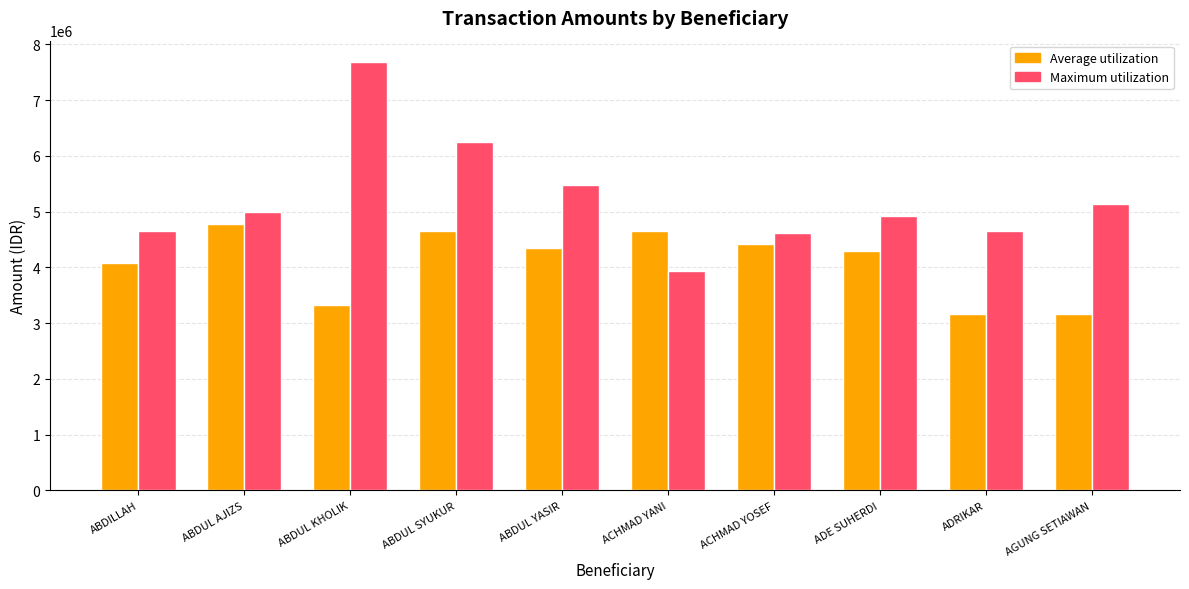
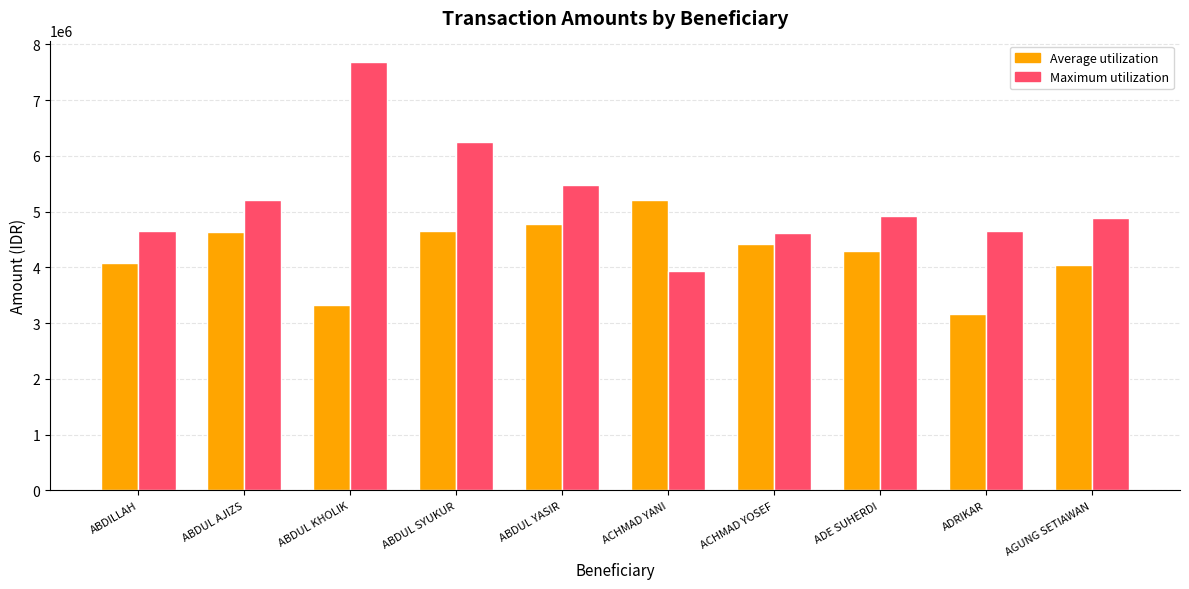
Average utilization, ABDUL AJIZS: 4800000 -> 4600000
Maximum utilization, ABDUL AJIZS: 5000000 -> 5200000
Average utilization, ABDUL YASIR: 4300000 -> 4800000
Average utilization, ACHMAD YANI: 4700000 -> 5200000
Average utilization, AGUNG SETIAWAN: 3200000 -> 4000000
Maximum utilization, AGUNG SETIAWAN: 5100000 -> 4900000
